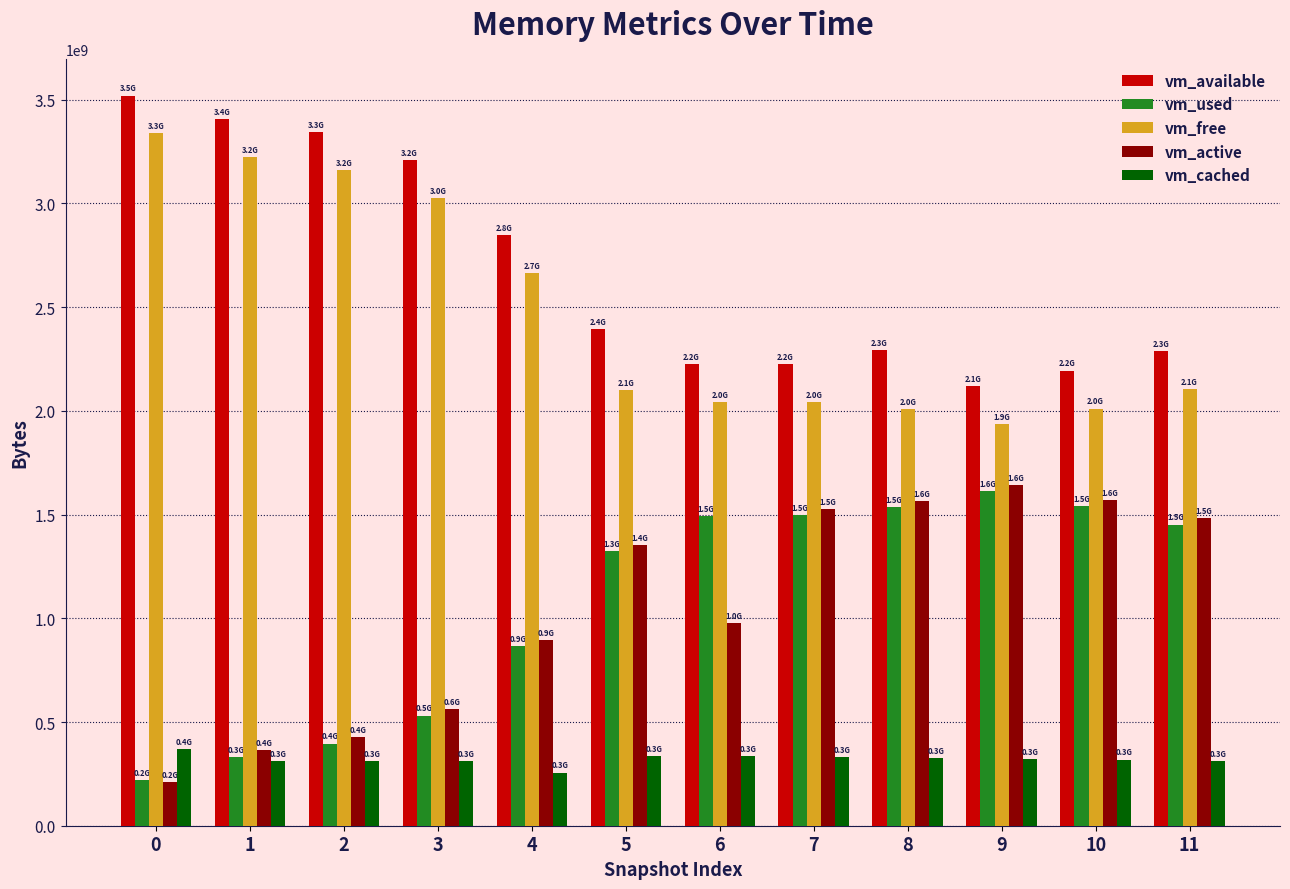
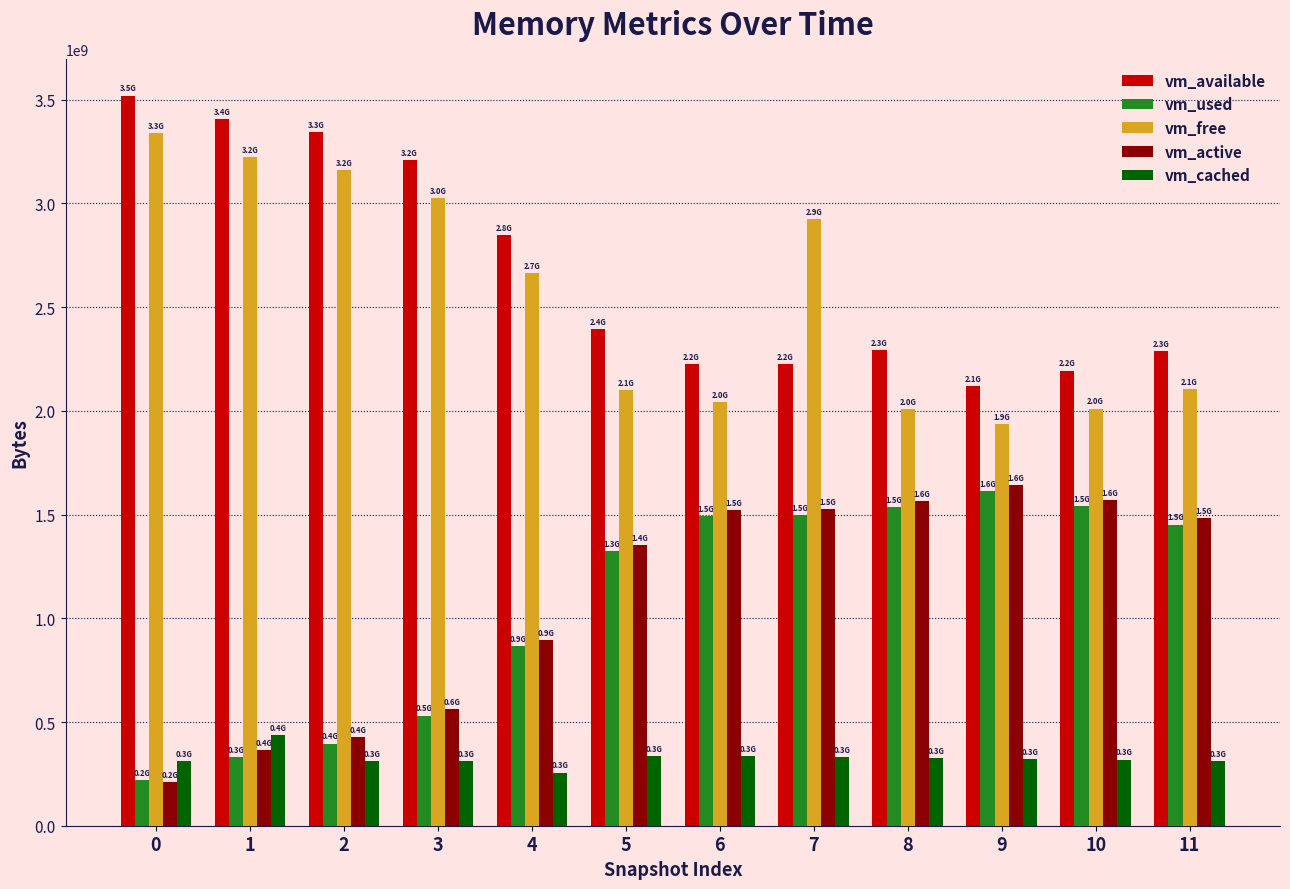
vm_cached, 0: 0.4G -> 0.3G
vm_cached, 1: 0.3G -> 0.4G
vm_active, 6: 1.0G -> 1.5G
vm_free, 7: 2.0G -> 2.9G
